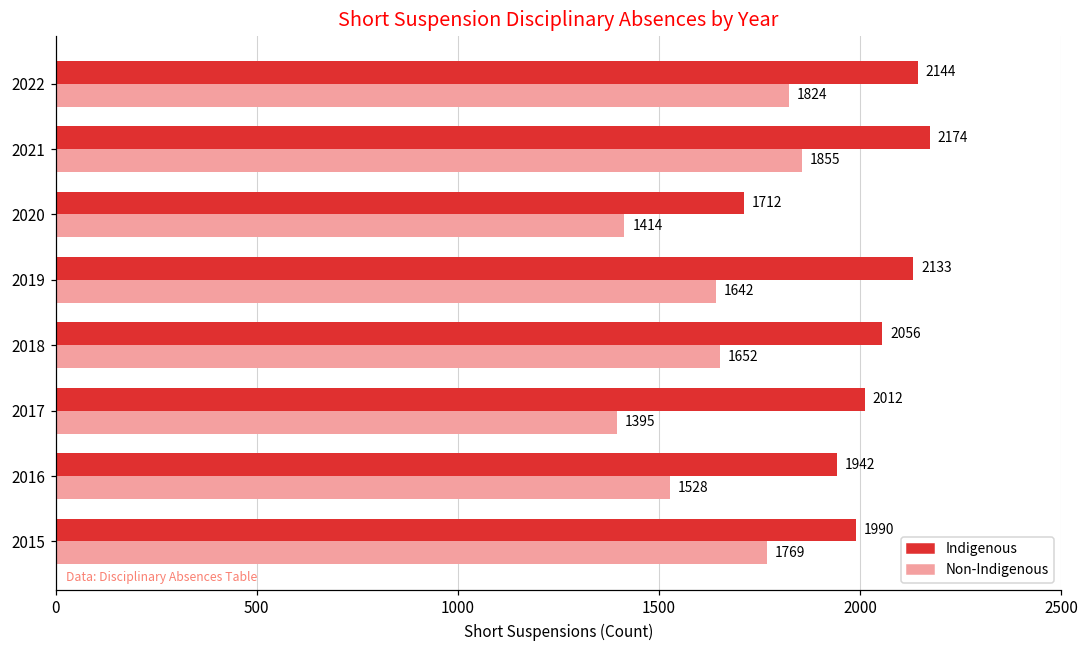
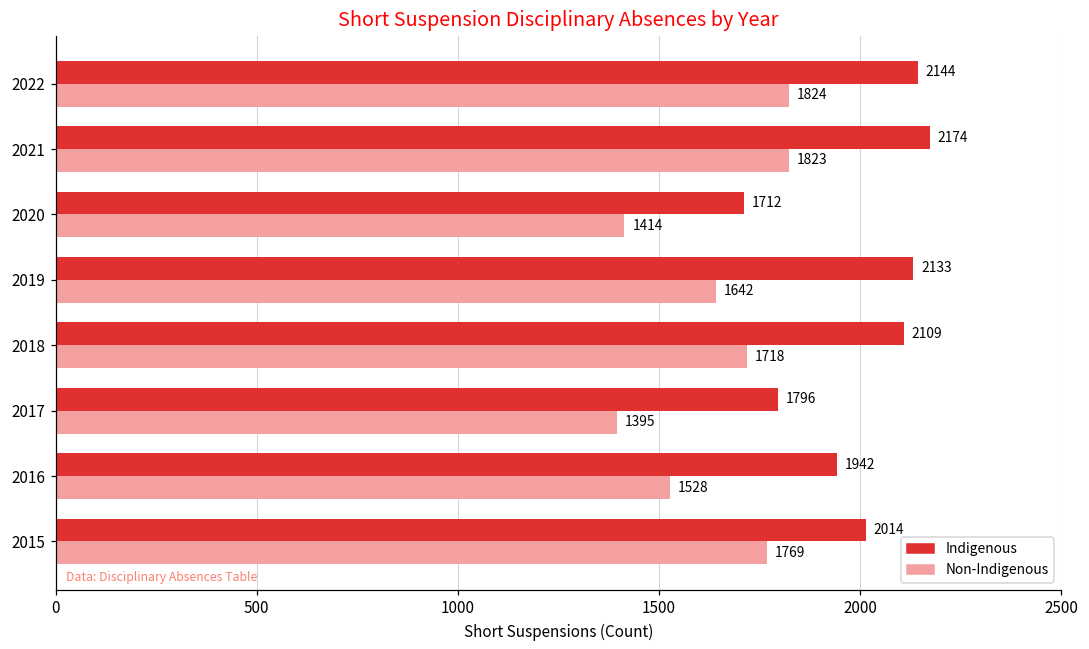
Non-Indigenous, 2021: 1855 -> 1823
Indigenous, 2018: 2056 -> 2109
Non-Indigenous, 2018: 1652 -> 1718
Indigenous, 2017: 2012 -> 1796
Indigenous, 2015: 1990 -> 2014
